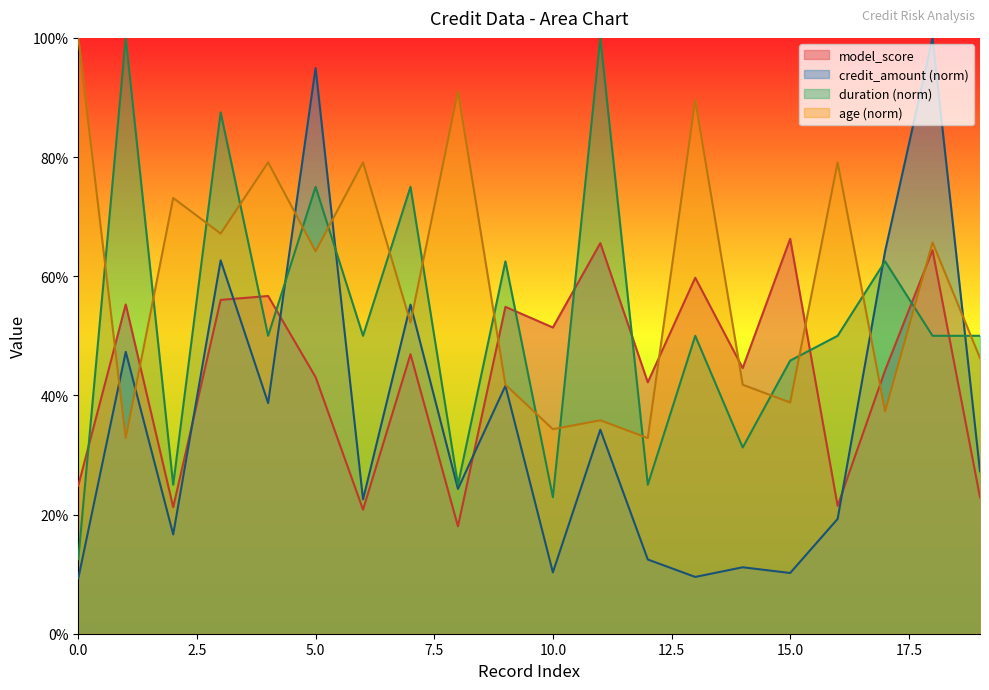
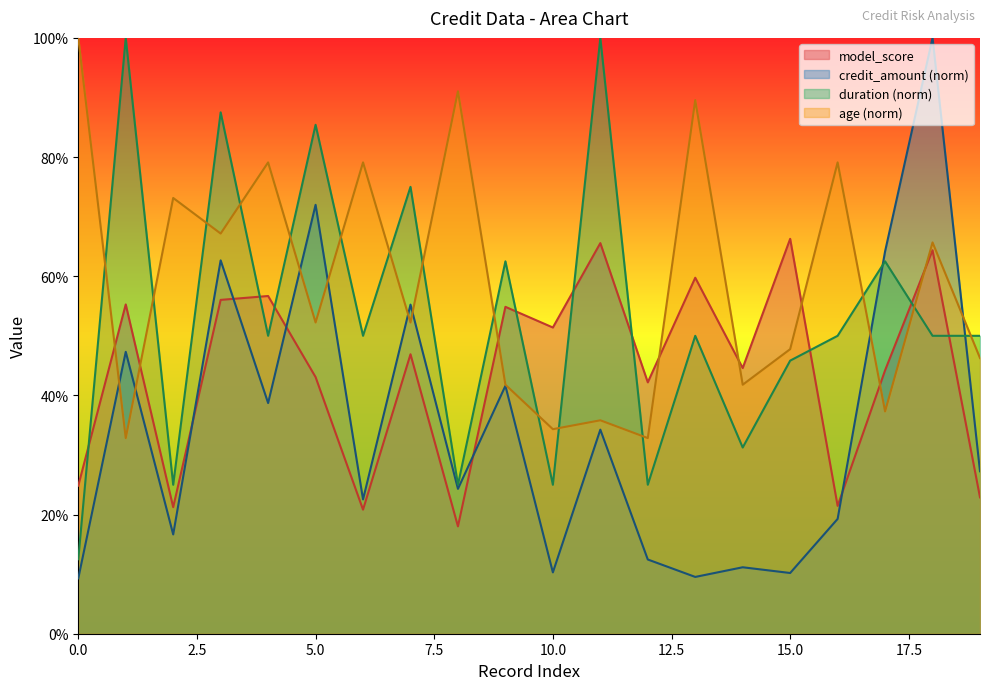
credit_amount (norm), 5.0: 95% -> 72%
duration (norm), 5.0: 75% -> 85%
age (norm), 5.0: 64% -> 52%
duration (norm), 10.0: 23% -> 25%
age (norm), 15.0: 39% -> 48%
